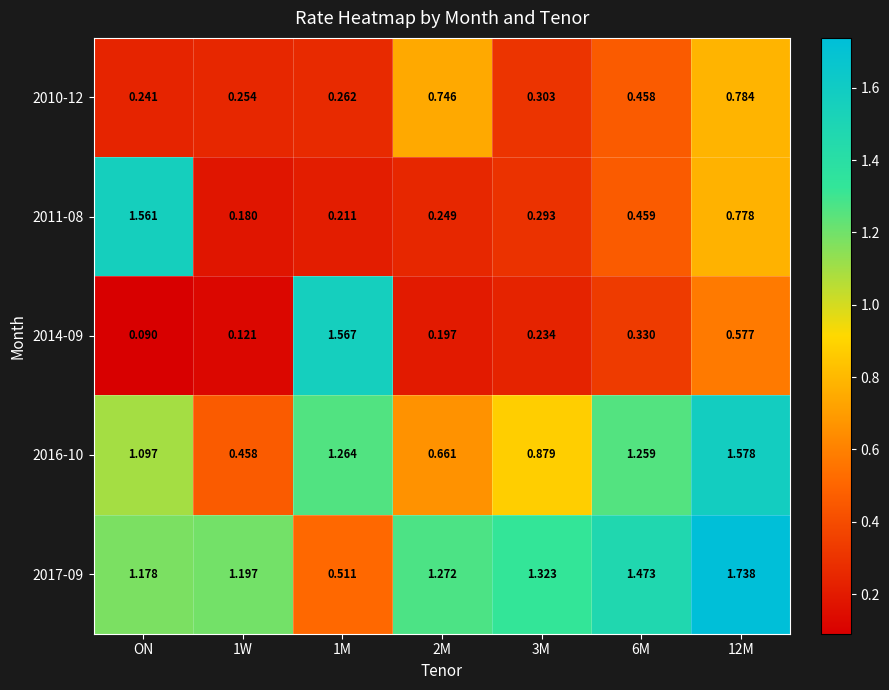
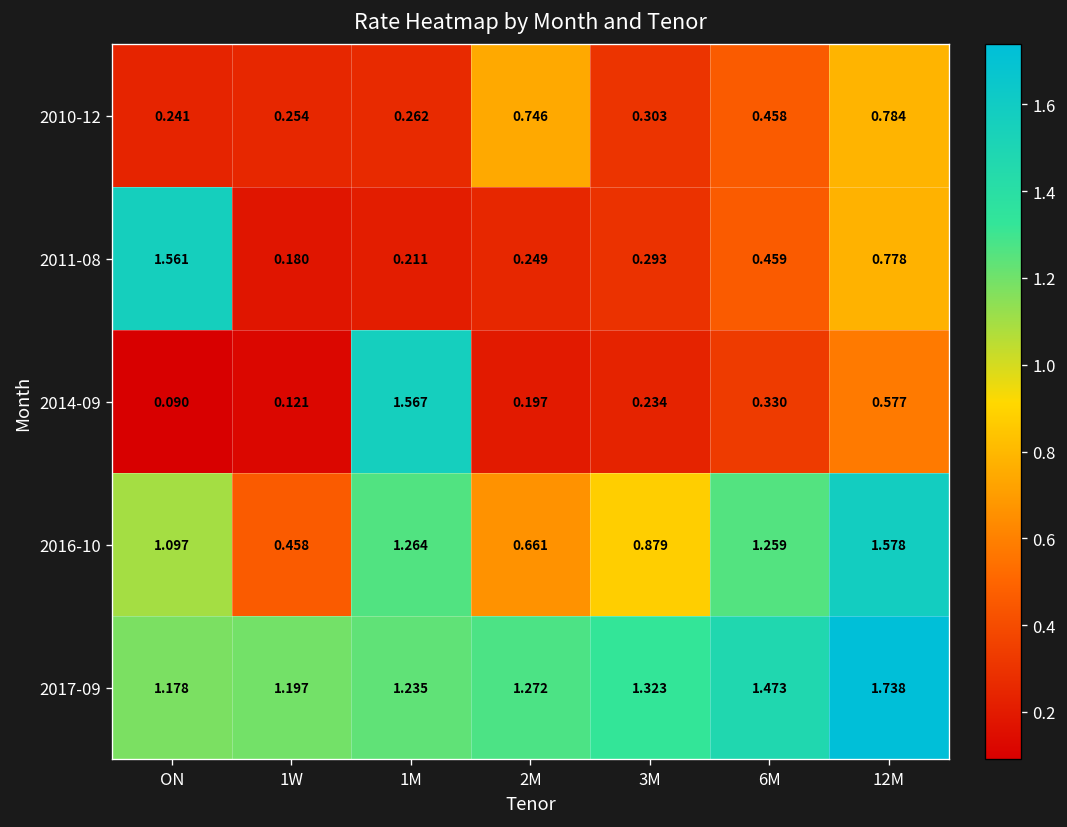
2017-09, 1M: 0.511 -> 1.235
